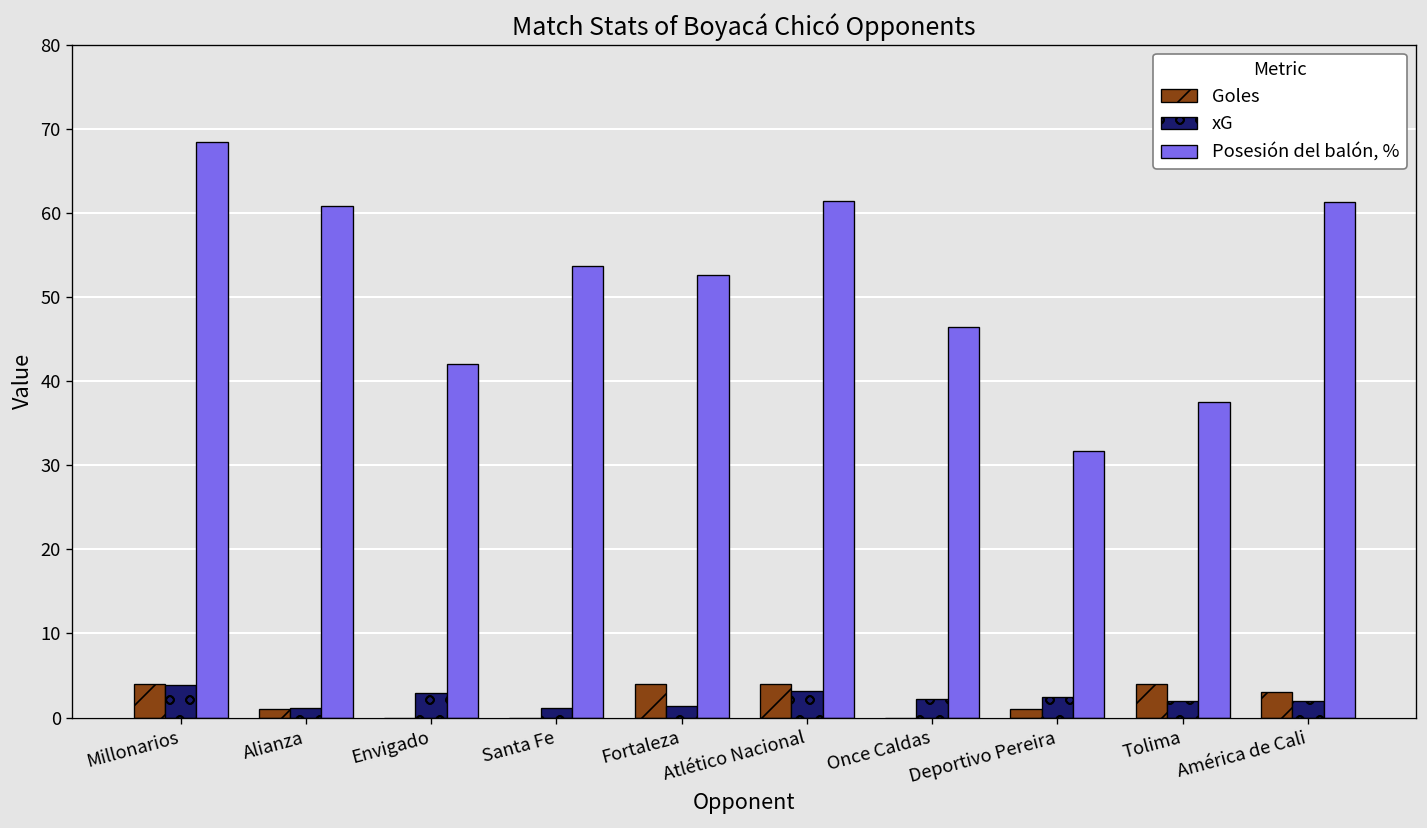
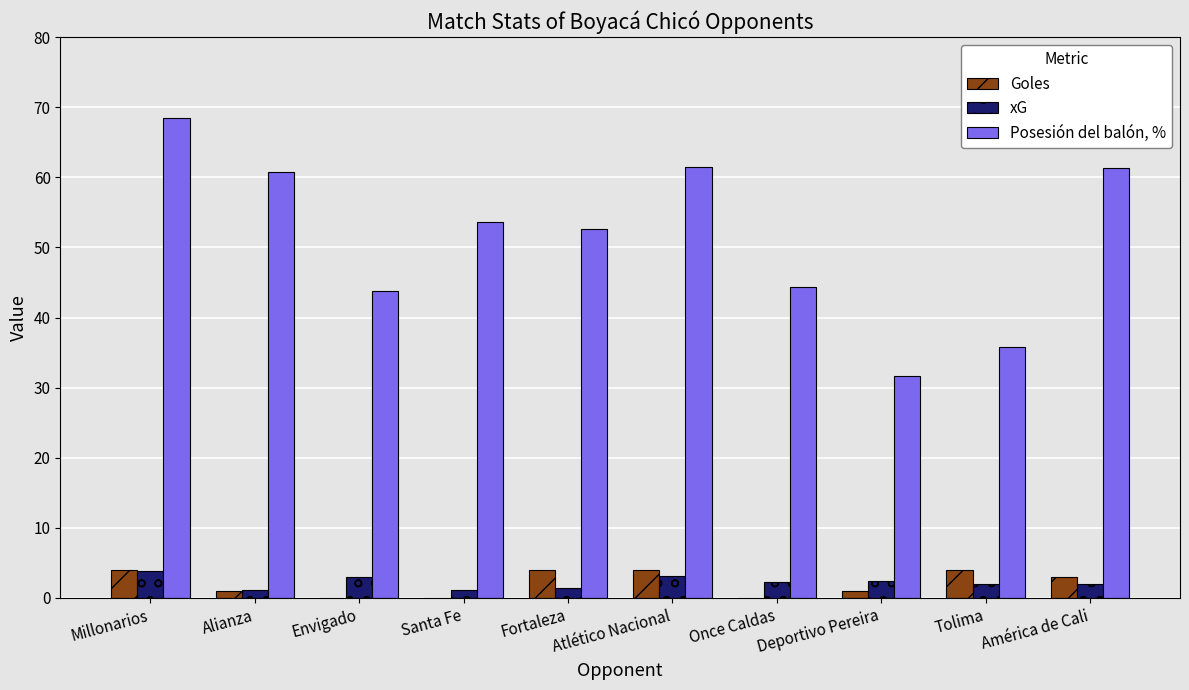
Posesión del balón, %, Envigado: 42 -> 44
Posesión del balón, %, Once Caldas: 46 -> 44
Posesión del balón, %, Tolima: 37 -> 36
